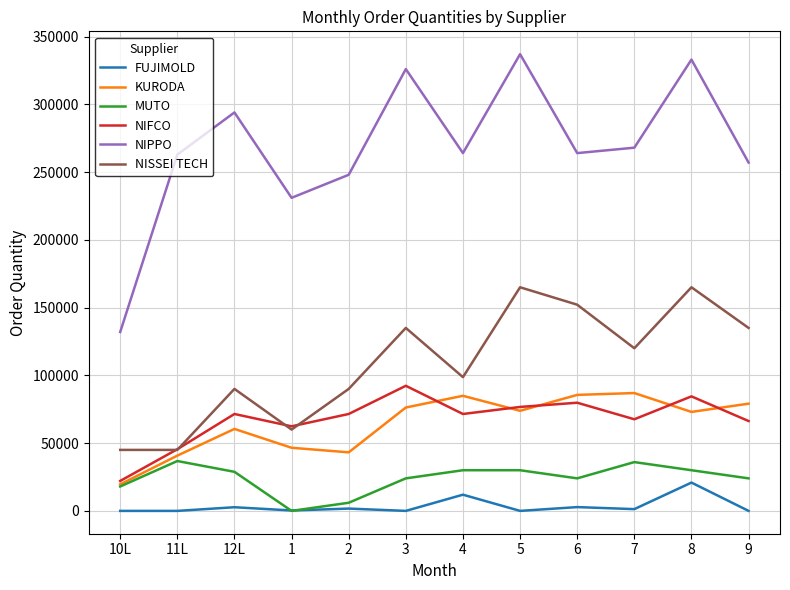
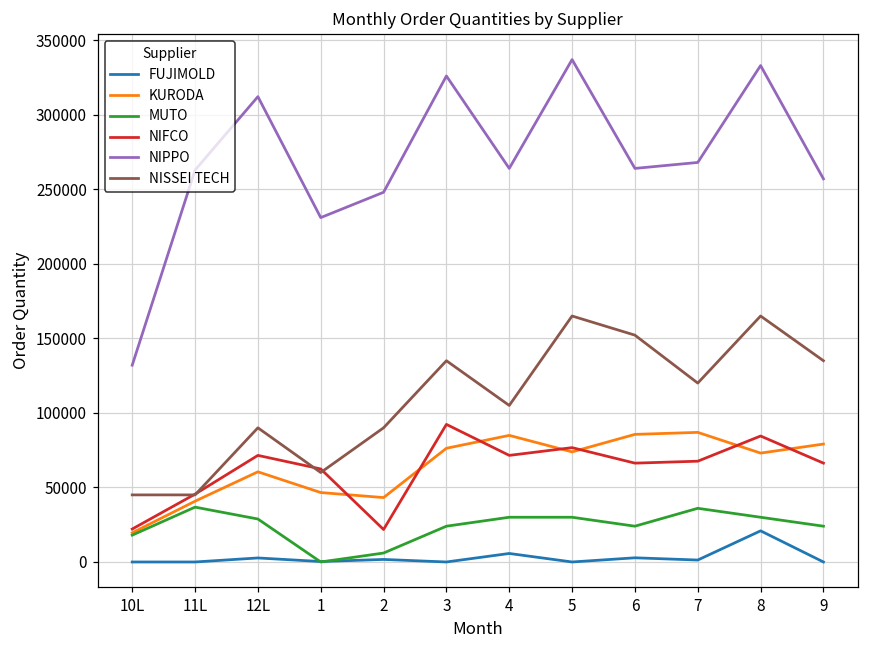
NIPPO, 12L: 294000 -> 312000
NIFCO, 2: 72000 -> 22000
FUJIMOLD, 4: 12000 -> 6000
NISSEI TECH, 4: 99000 -> 105000
NIFCO, 6: 80000 -> 66000
